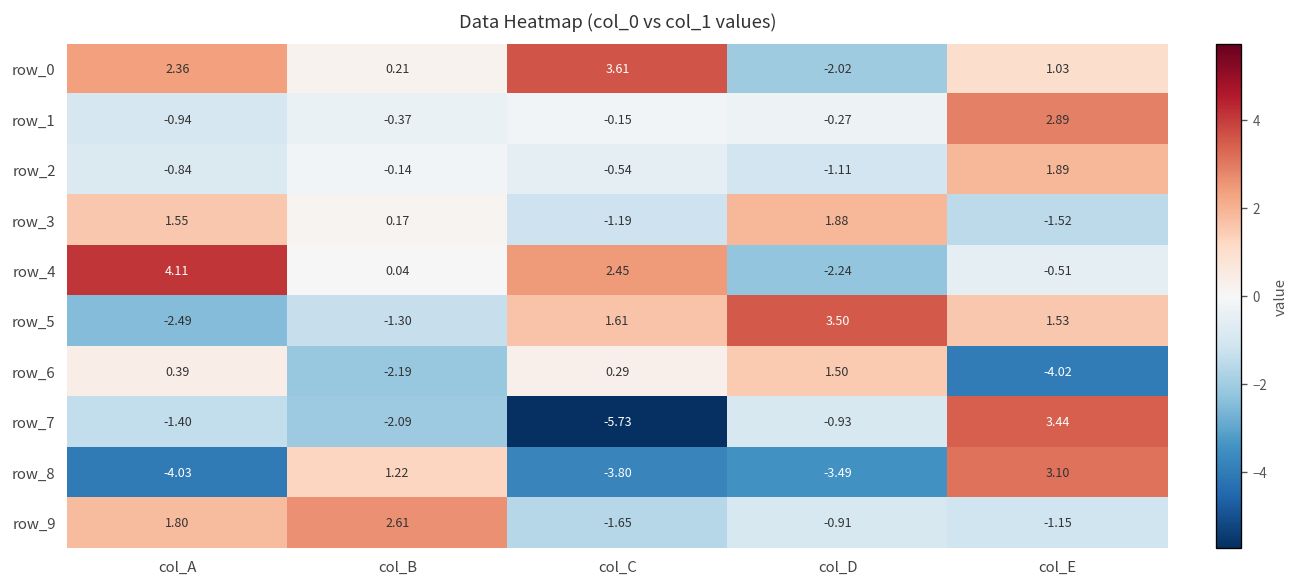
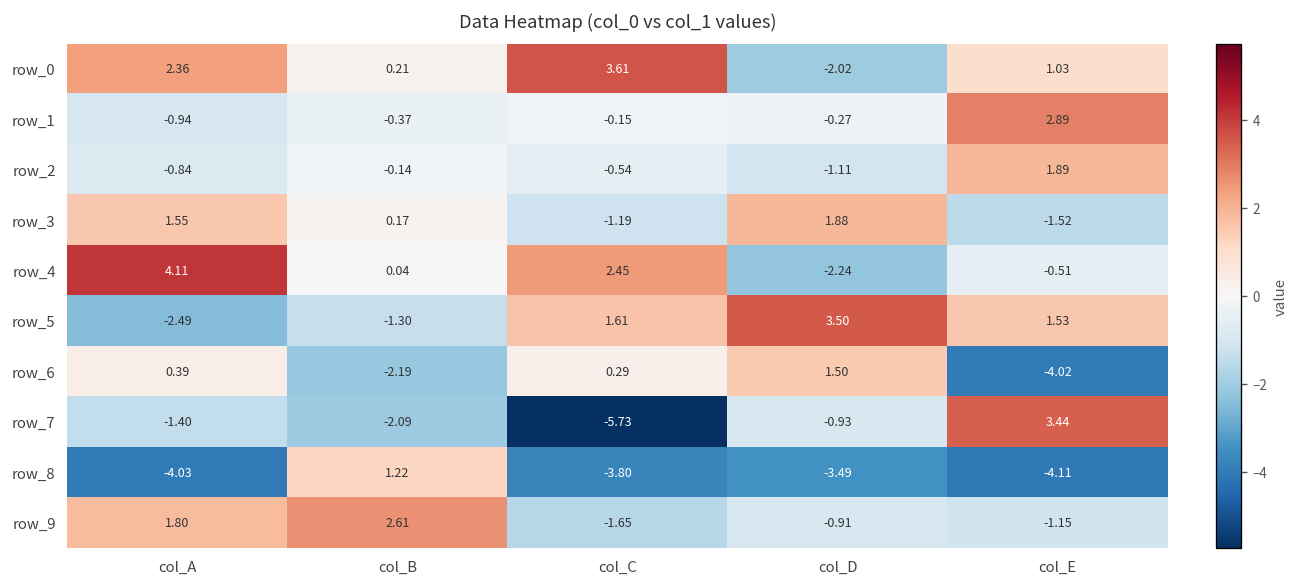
row_8, col_E: 3.10 -> -4.11
